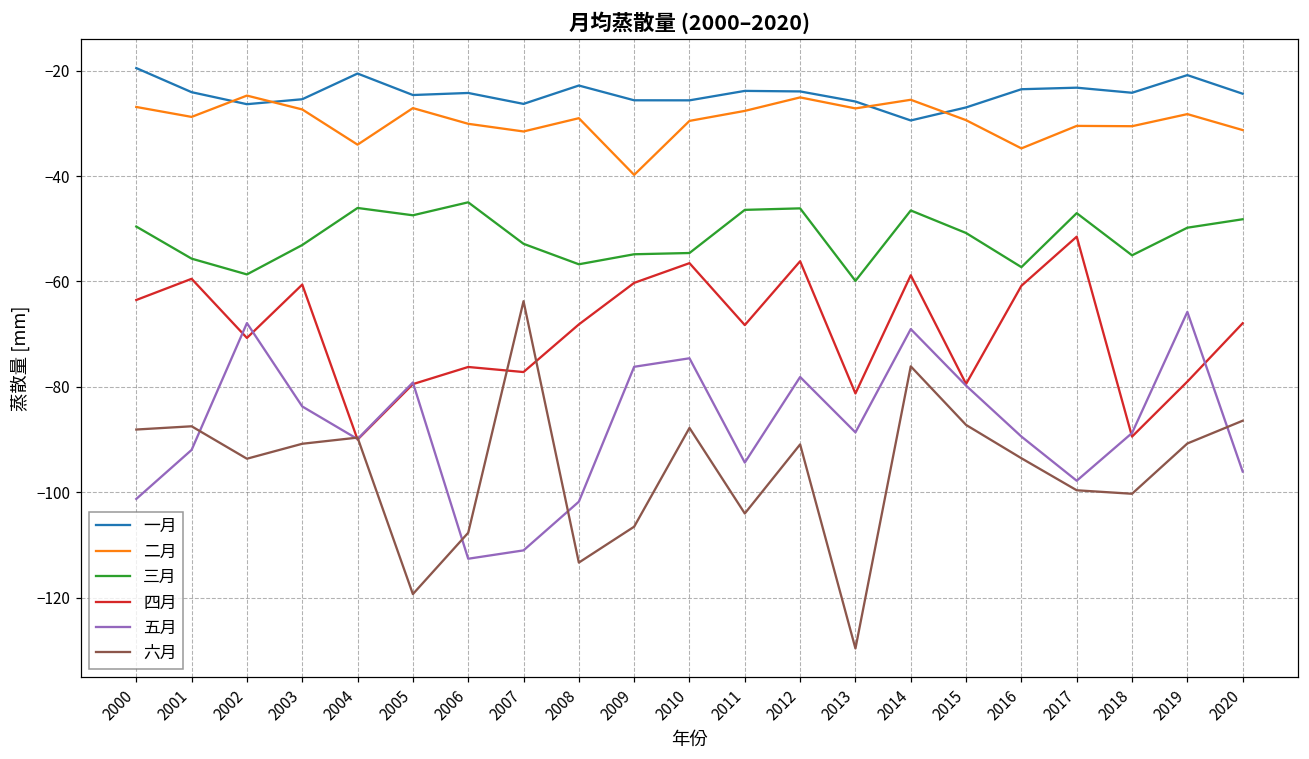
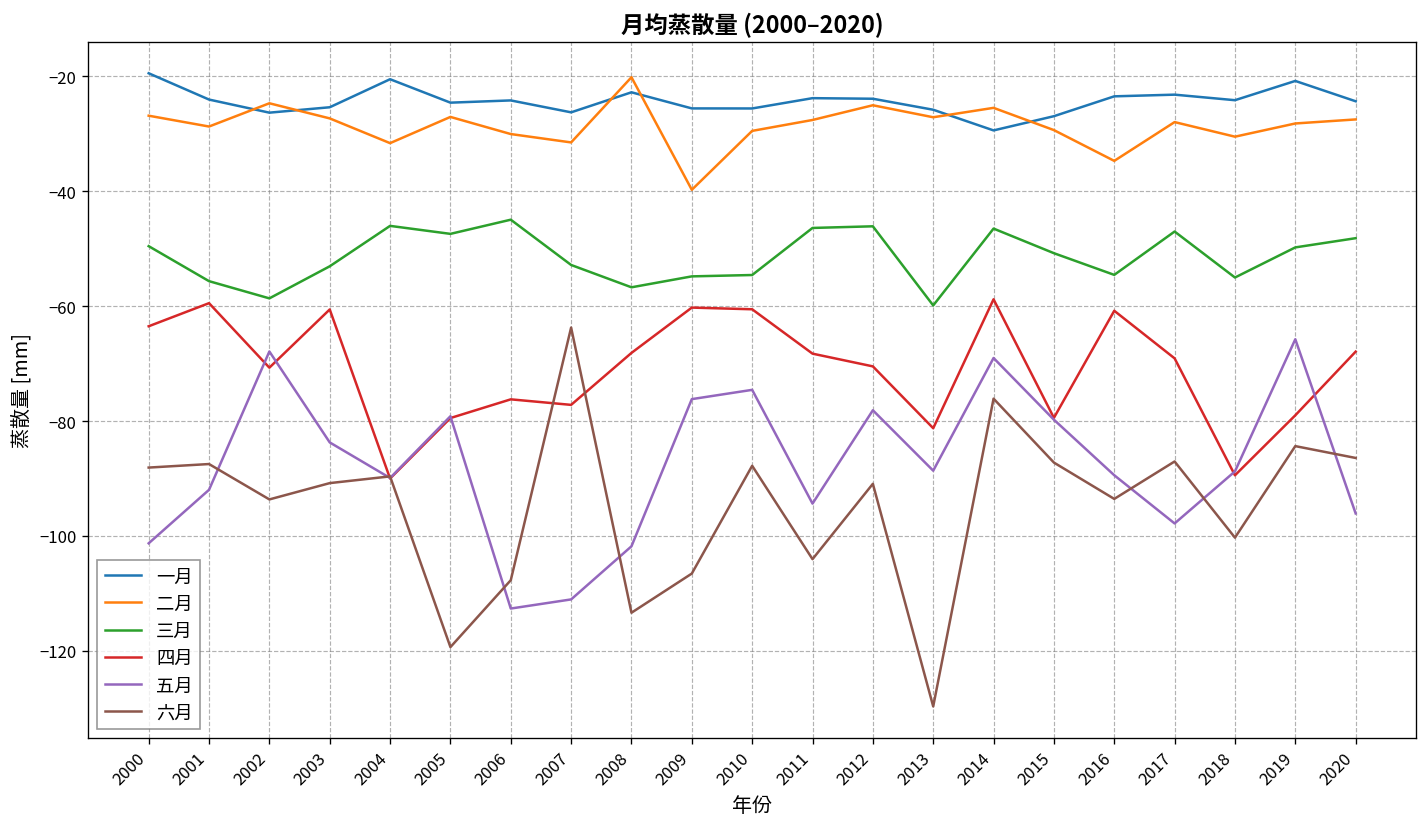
二月, 2004: -34 -> -32
二月, 2008: -29 -> -20
四月, 2010: -57 -> -61
四月, 2012: -56 -> -70
三月, 2016: -57 -> -55
二月, 2017: -30 -> -28
四月, 2017: -52 -> -69
六月, 2017: -100 -> -87
六月, 2019: -91 -> -84
二月, 2020: -31 -> -28
